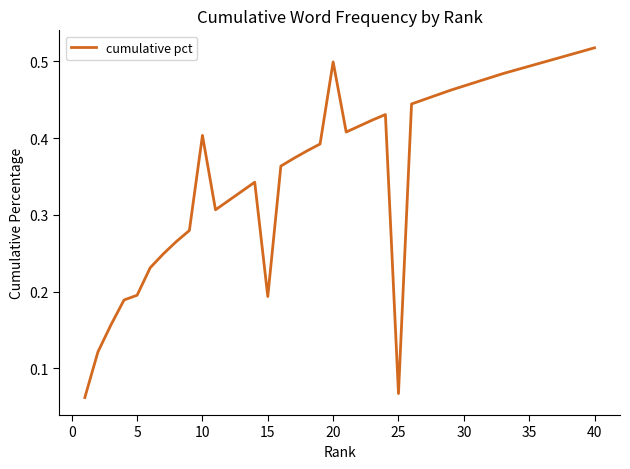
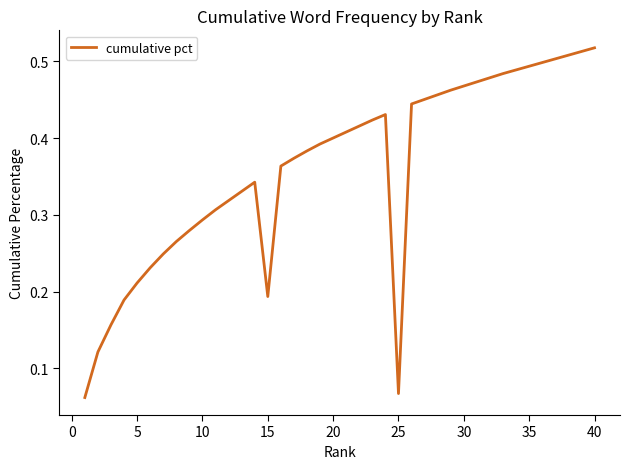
5: 0.20 -> 0.21
10: 0.40 -> 0.29
20: 0.50 -> 0.40
